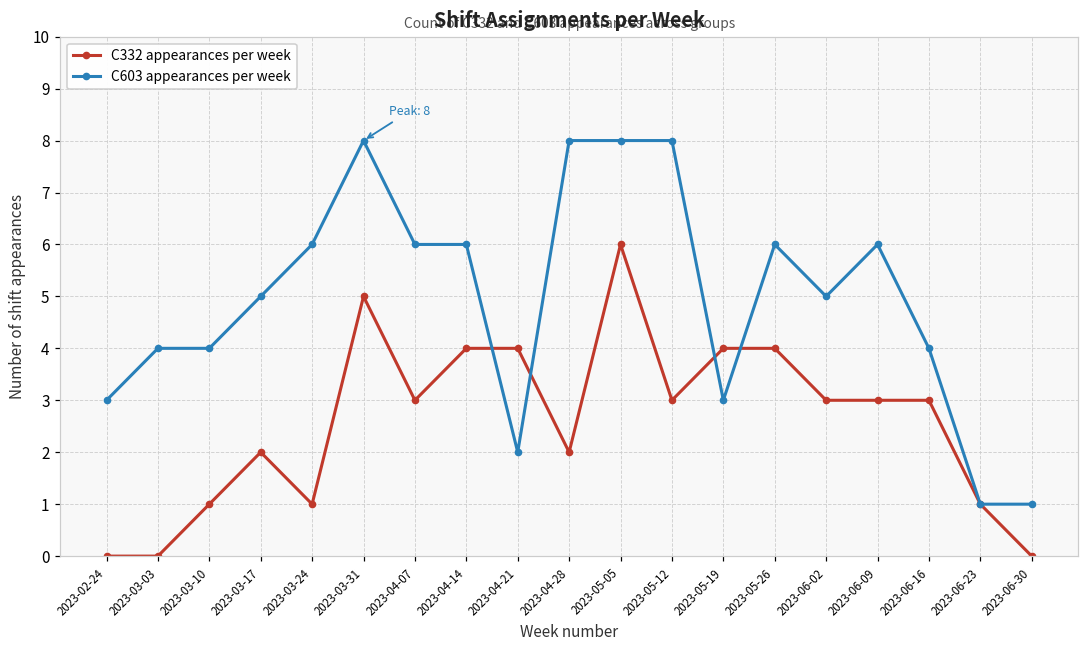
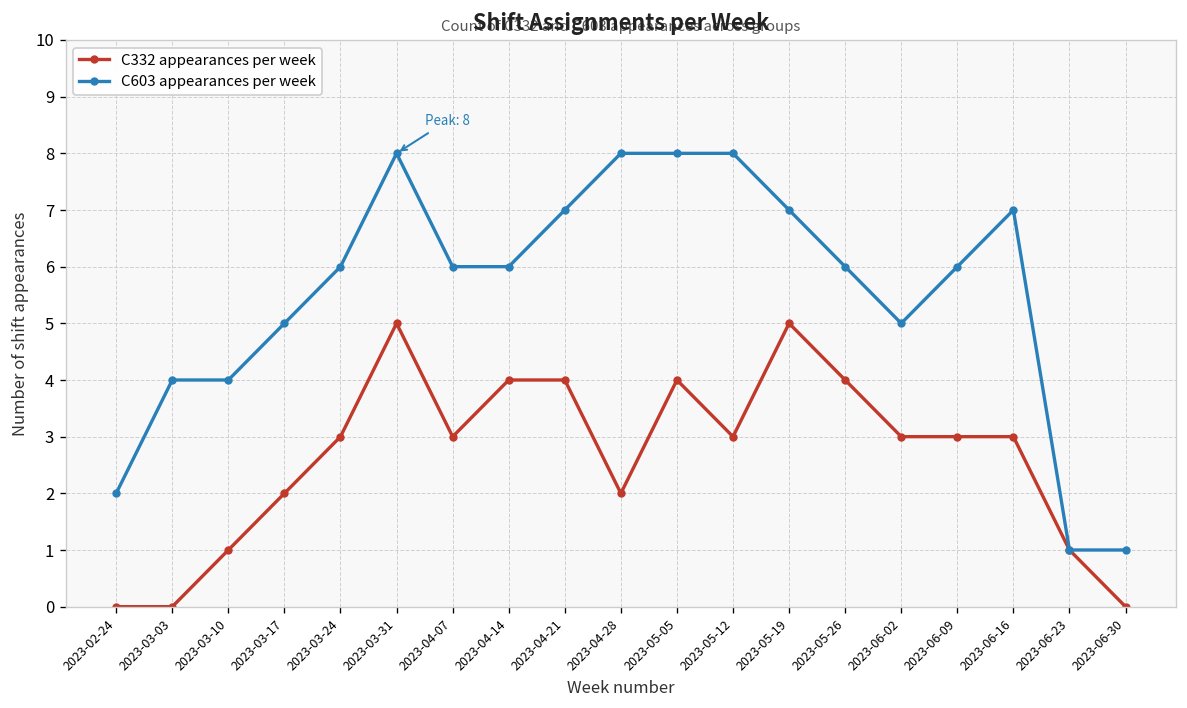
C603 appearances per week, 2023-02-24: 3 -> 2
C332 appearances per week, 2023-03-24: 1 -> 3
C603 appearances per week, 2023-04-21: 2 -> 7
C332 appearances per week, 2023-05-05: 6 -> 4
C332 appearances per week, 2023-05-19: 4 -> 5
C603 appearances per week, 2023-05-19: 3 -> 7
C603 appearances per week, 2023-06-16: 4 -> 7
